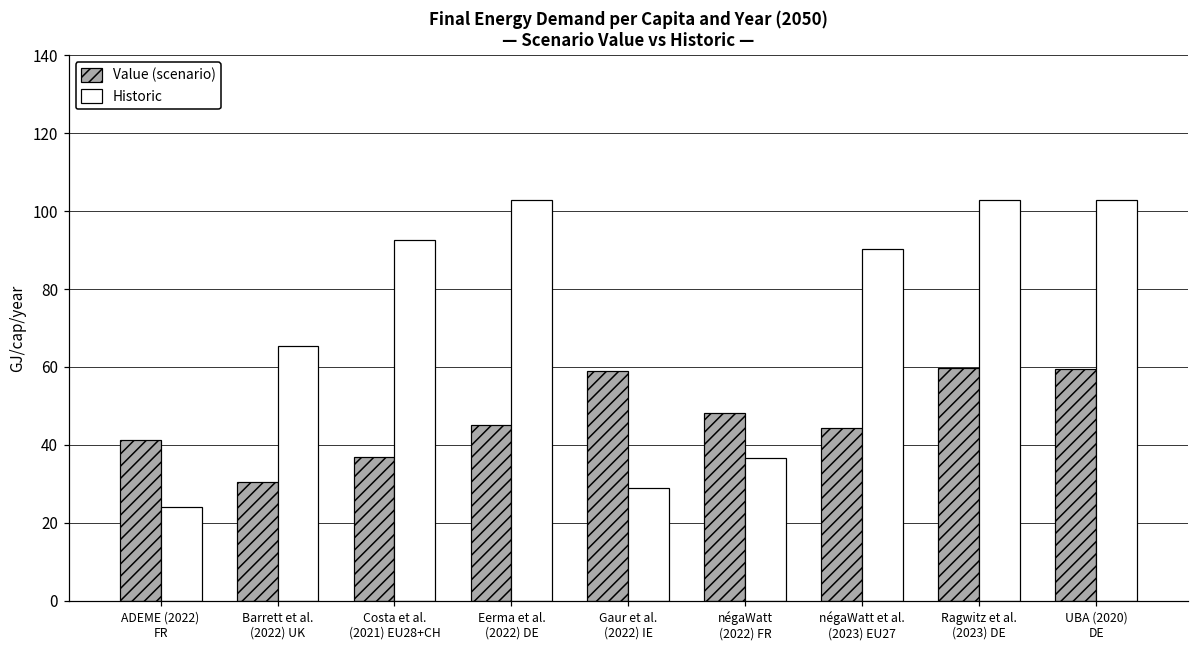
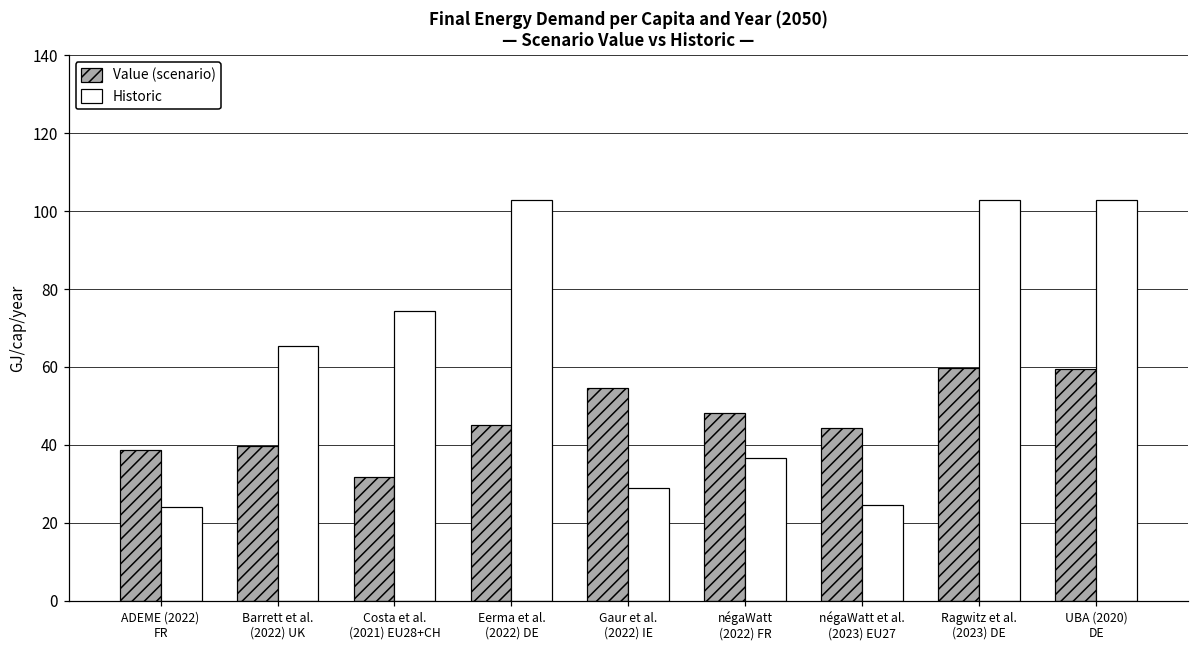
Value (scenario), ADEME (2022) FR: 41 -> 39
Value (scenario), Barrett et al. (2022) UK: 31 -> 40
Value (scenario), Costa et al. (2021) EU28+CH: 37 -> 32
Historic, Costa et al. (2021) EU28+CH: 93 -> 74
Value (scenario), Gaur et al. (2022) IE: 59 -> 55
Historic, négaWatt et al. (2023) EU27: 90 -> 25
